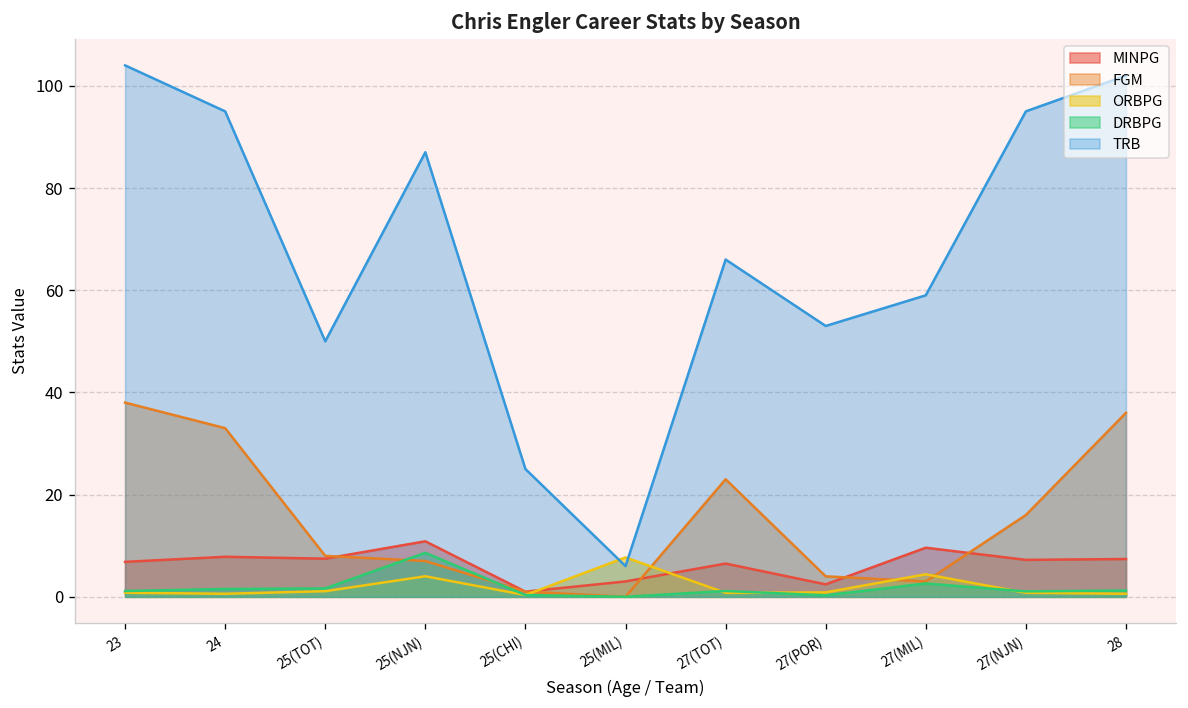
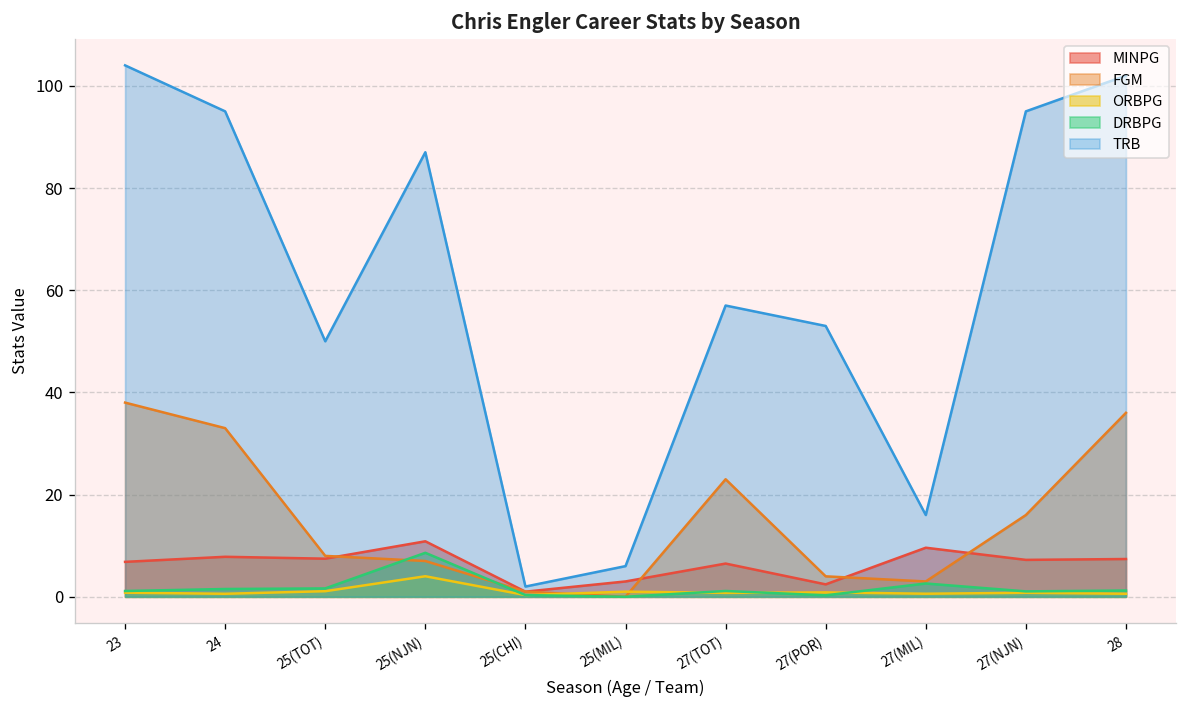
TRB, 25(CHI): 25 -> 2
ORBPG, 25(MIL): 8 -> 1
TRB, 27(TOT): 66 -> 57
ORBPG, 27(MIL): 4 -> 1
TRB, 27(MIL): 59 -> 16
